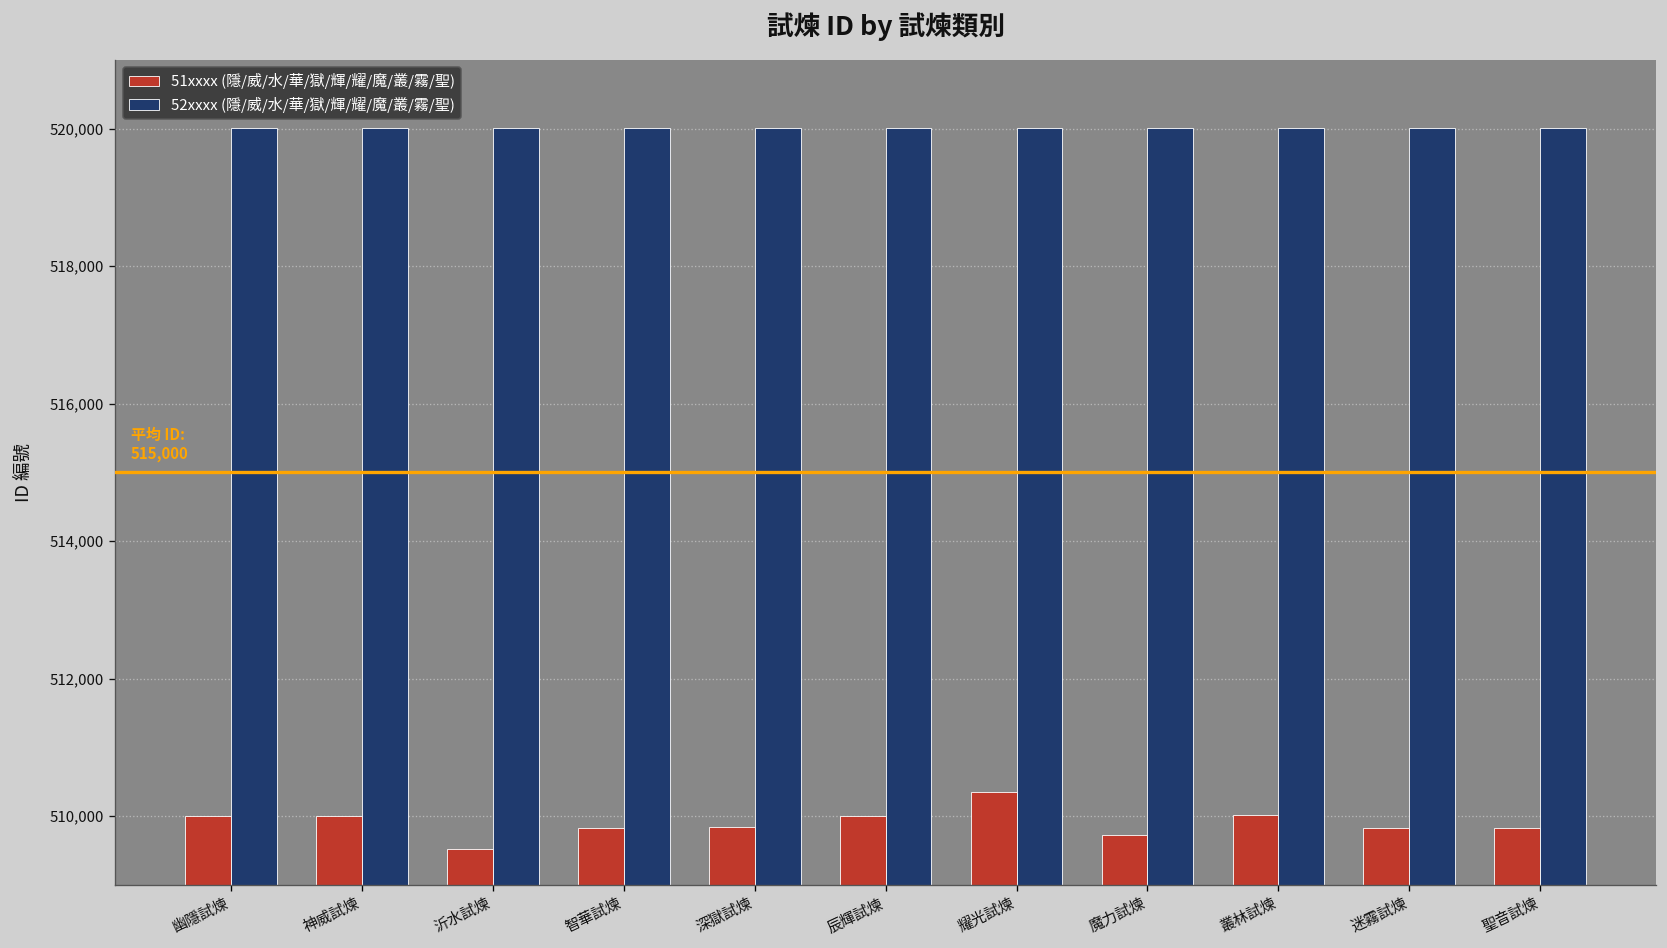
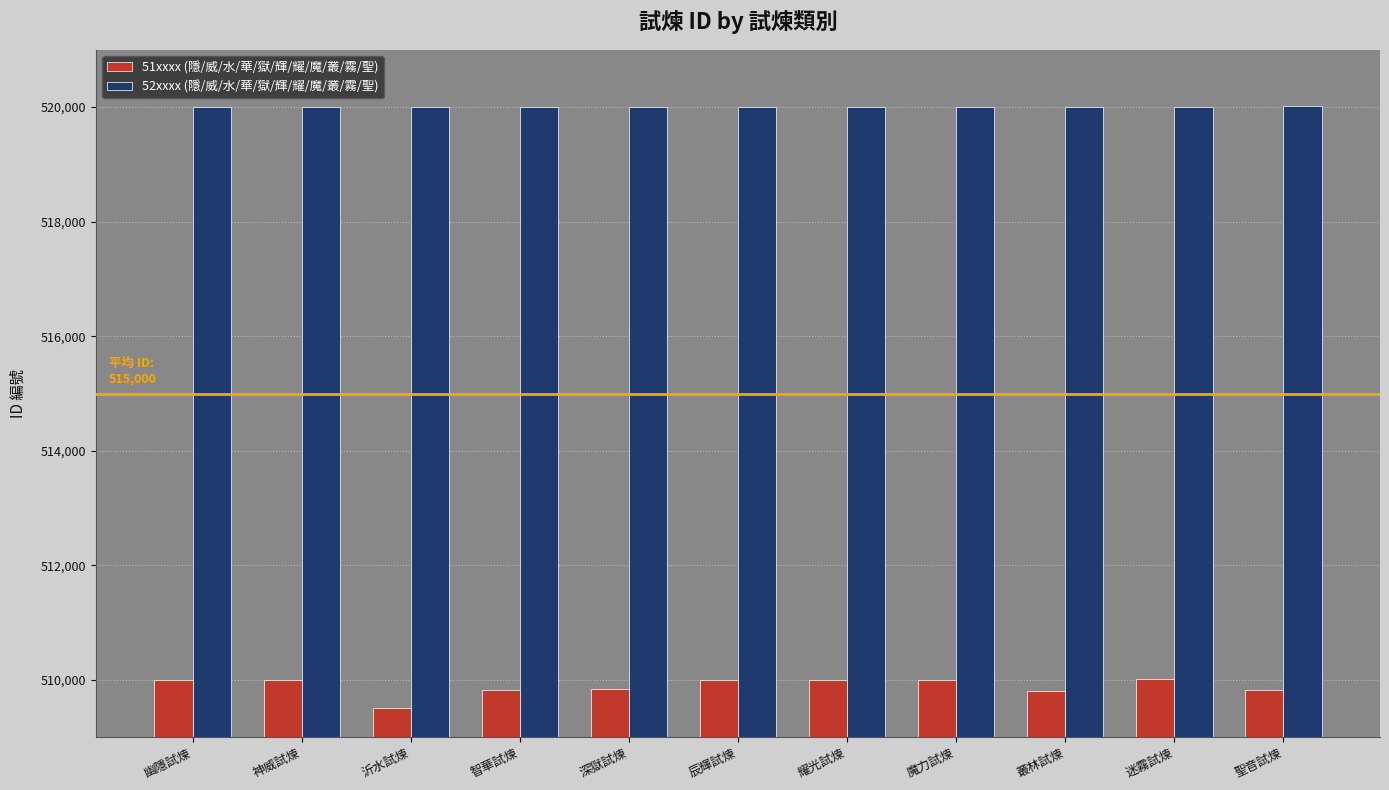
51xxxx (隱/威/水/華/獄/輝/耀/魔/叢/霧/聖), 耀光試煉: 510,300 -> 510,000
51xxxx (隱/威/水/華/獄/輝/耀/魔/叢/霧/聖), 魔力試煉: 509,700 -> 510,000
51xxxx (隱/威/水/華/獄/輝/耀/魔/叢/霧/聖), 叢林試煉: 510,000 -> 509,800
51xxxx (隱/威/水/華/獄/輝/耀/魔/叢/霧/聖), 迷霧試煉: 509,800 -> 510,000
